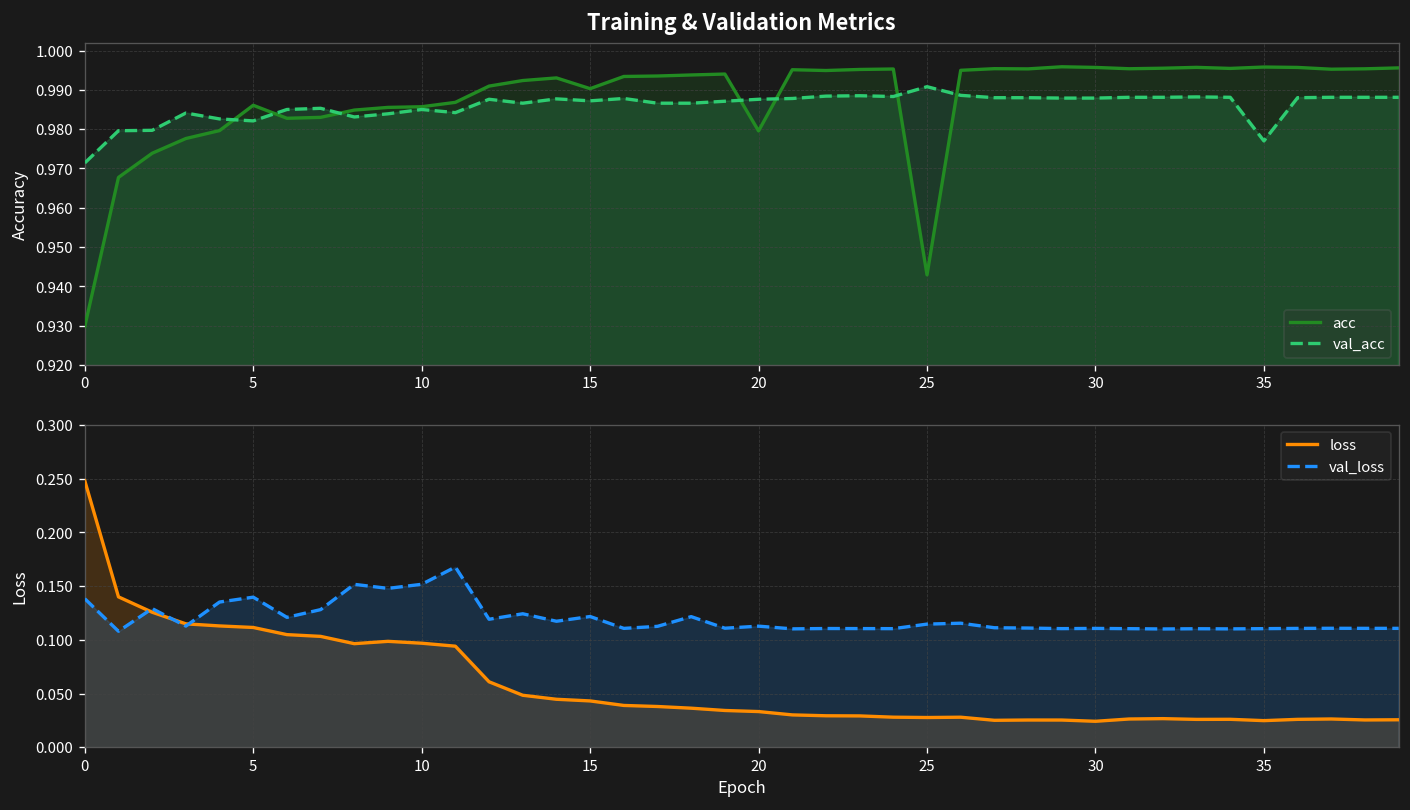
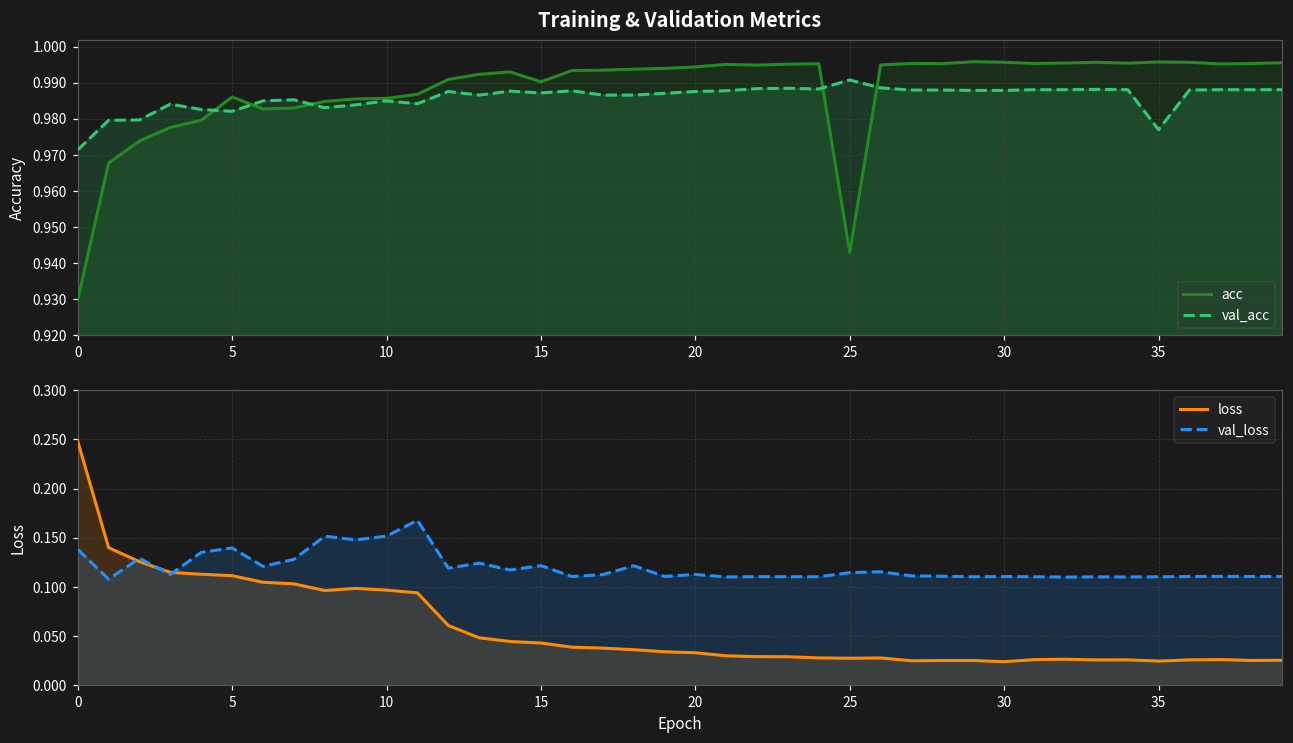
Training & Validation Metrics, acc, 20: 0.980 -> 0.994
